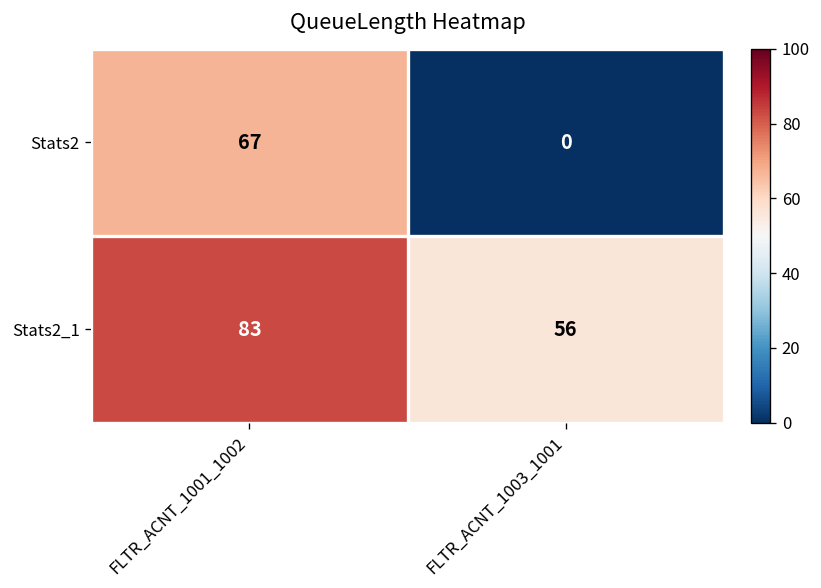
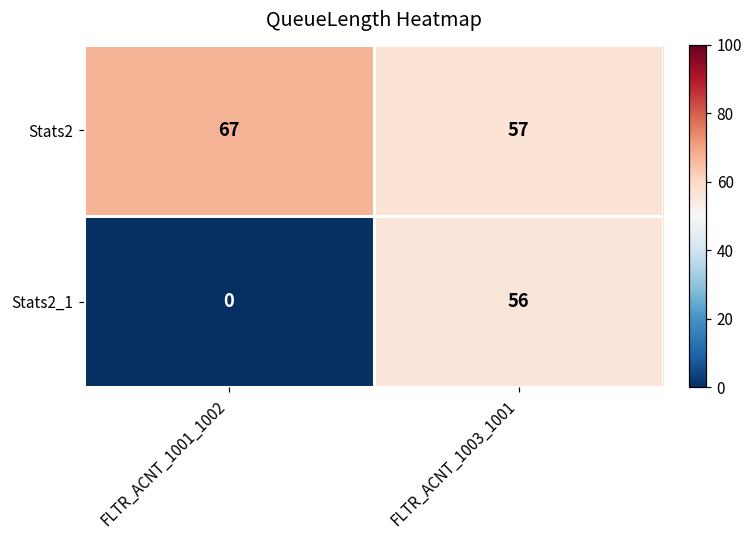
Stats2, FLTR_ACNT_1003_1001: 0 -> 57
Stats2_1, FLTR_ACNT_1001_1002: 83 -> 0
